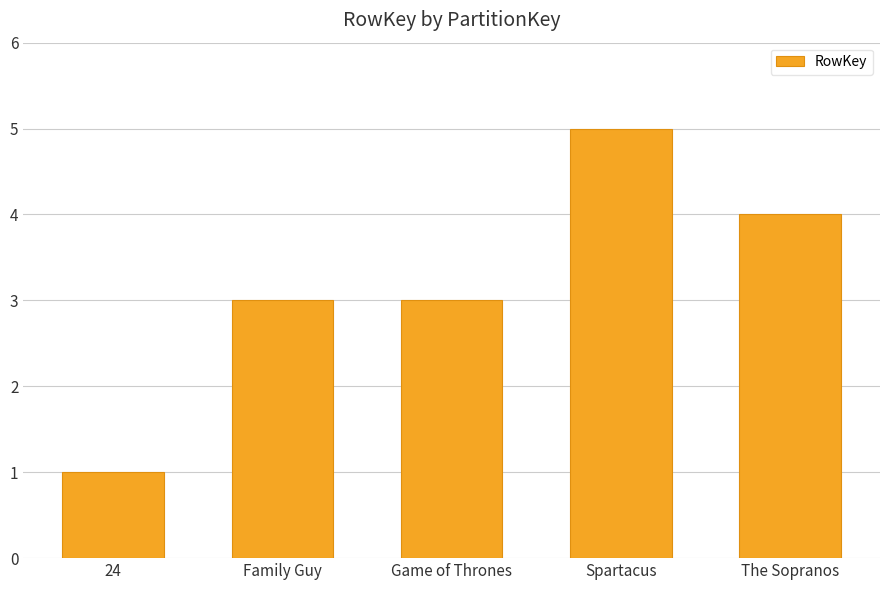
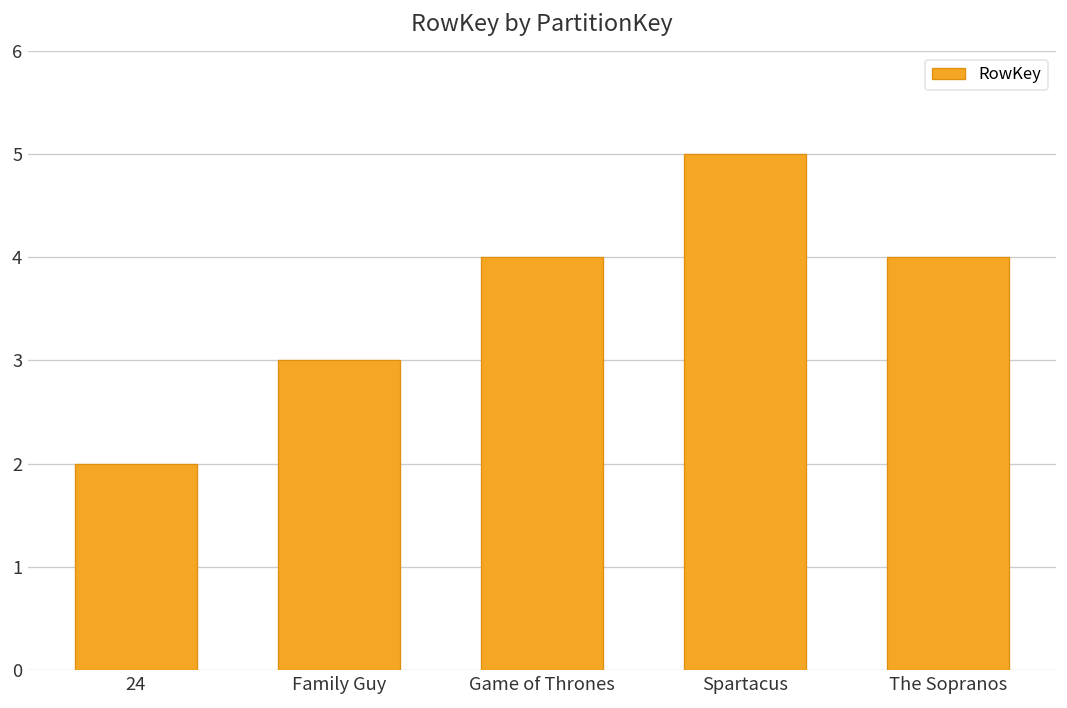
24: 1 -> 2
Game of Thrones: 3 -> 4
